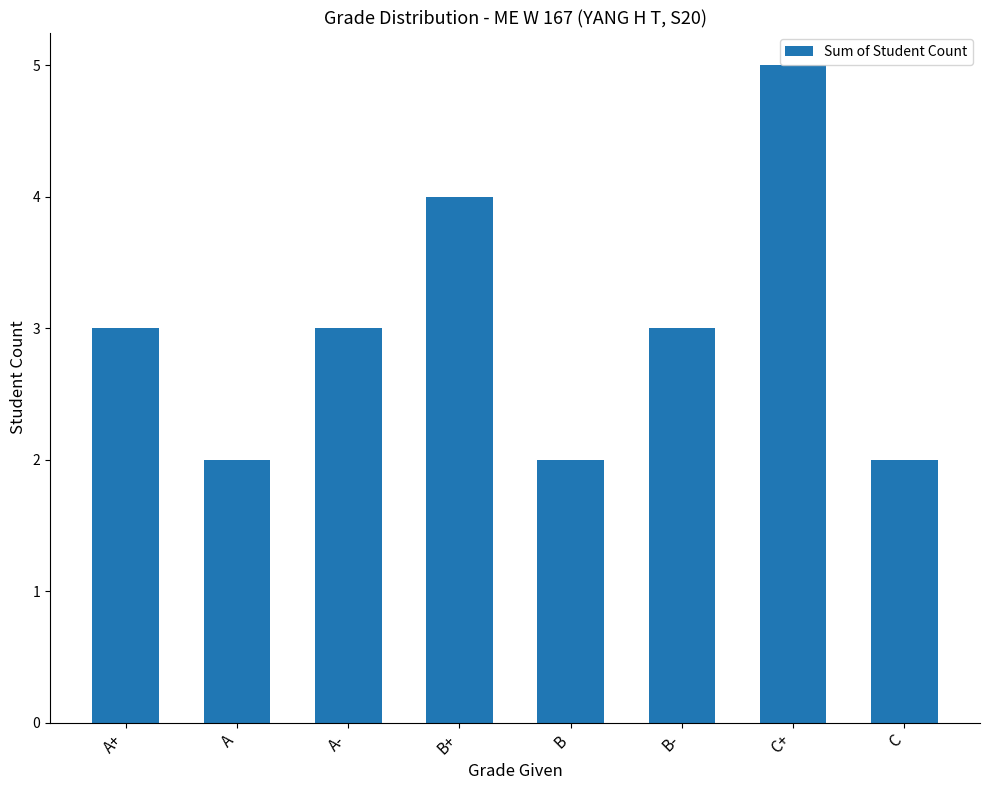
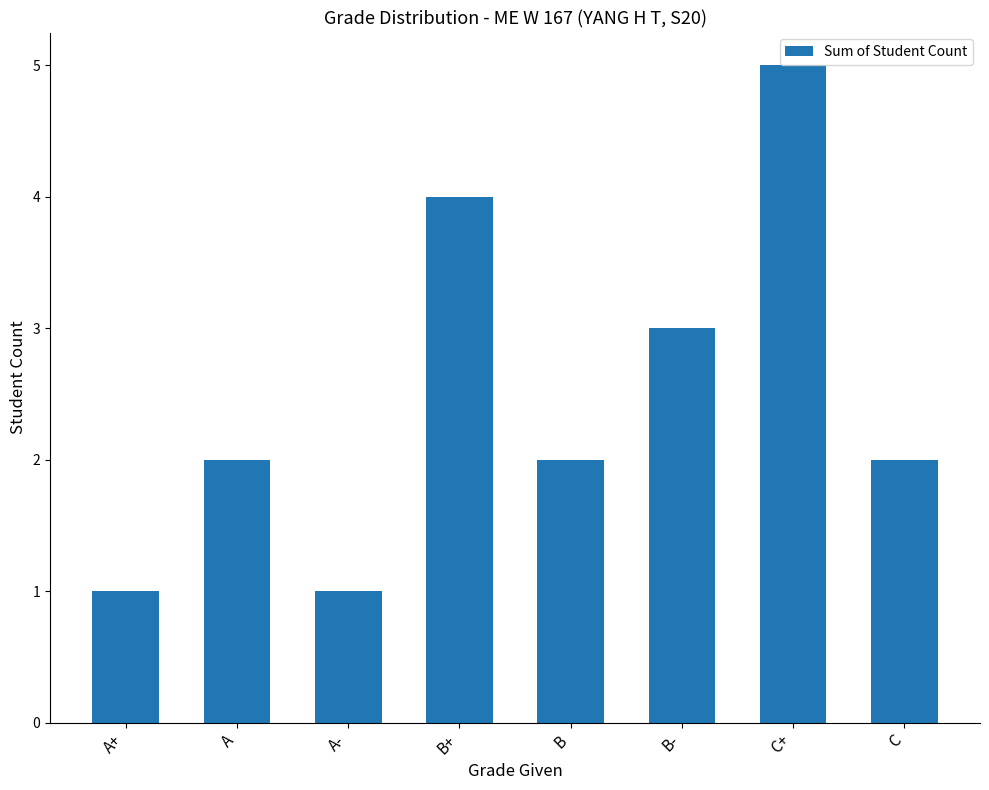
A+: 3 -> 1
A-: 3 -> 1
